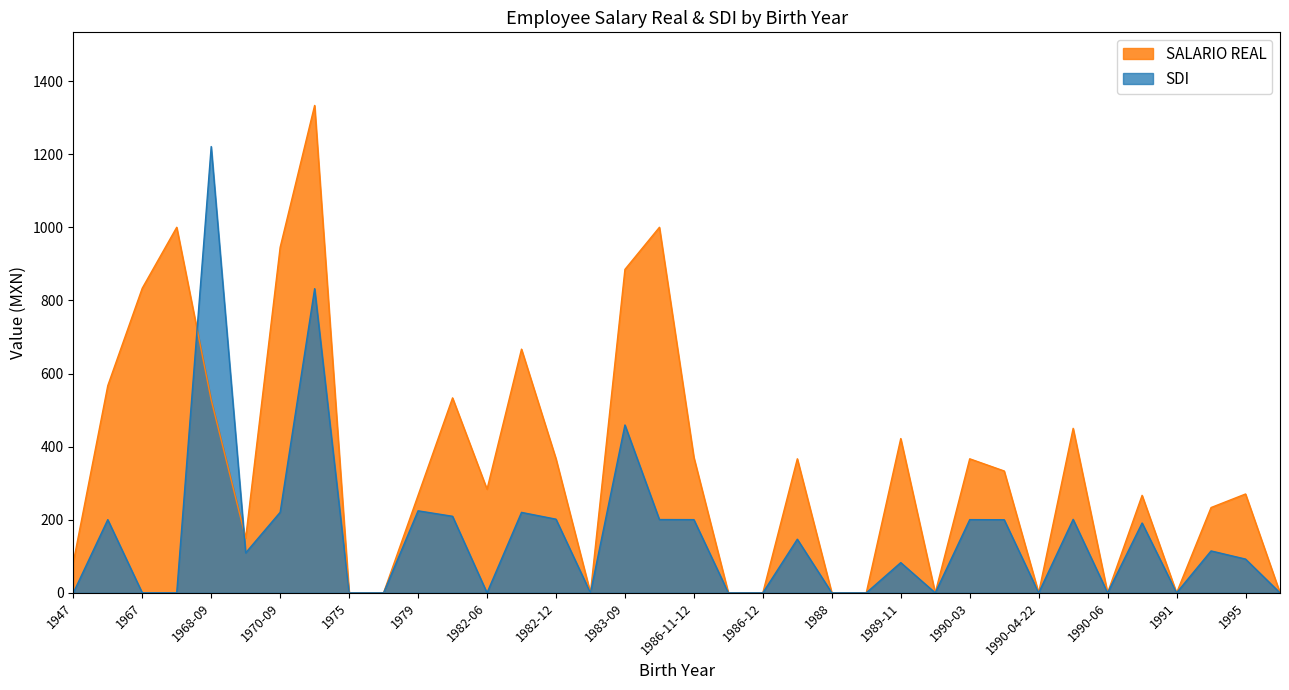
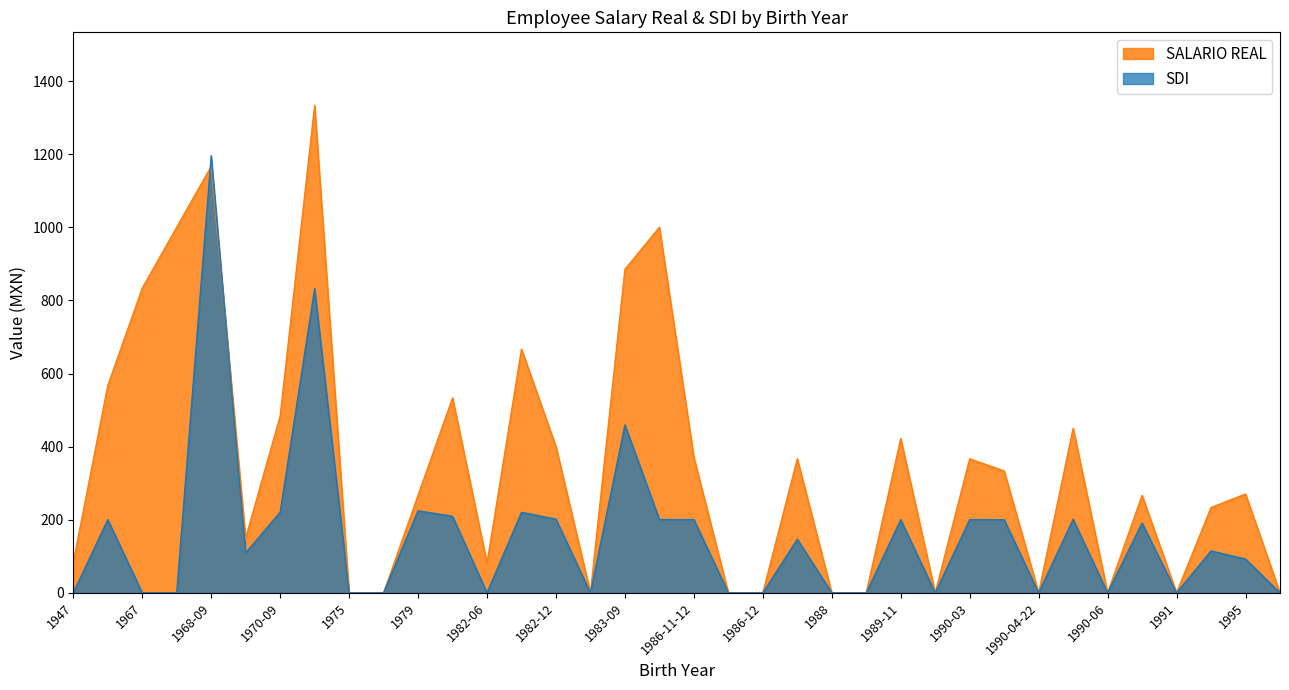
SALARIO REAL, 1968-09: 530 -> 1170
SDI, 1968-09: 1220 -> 1200
SALARIO REAL, 1970-09: 950 -> 480
SALARIO REAL, 1982-06: 280 -> 80
SALARIO REAL, 1982-12: 370 -> 400
SDI, 1989-11: 80 -> 200
